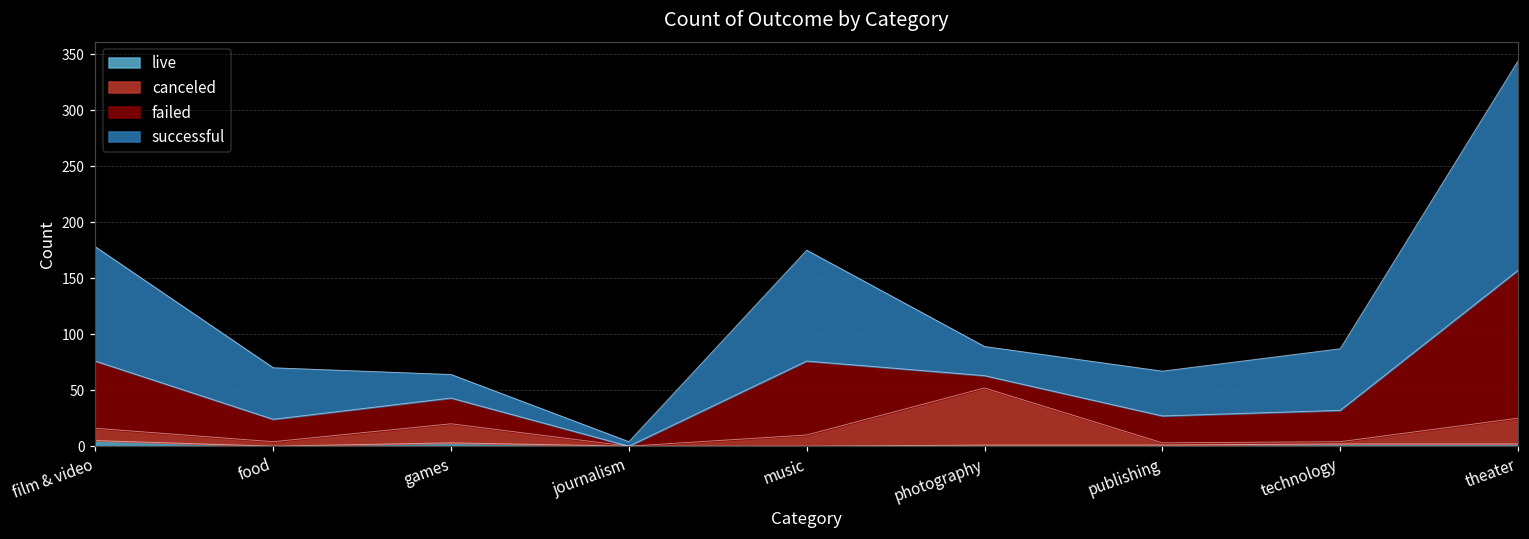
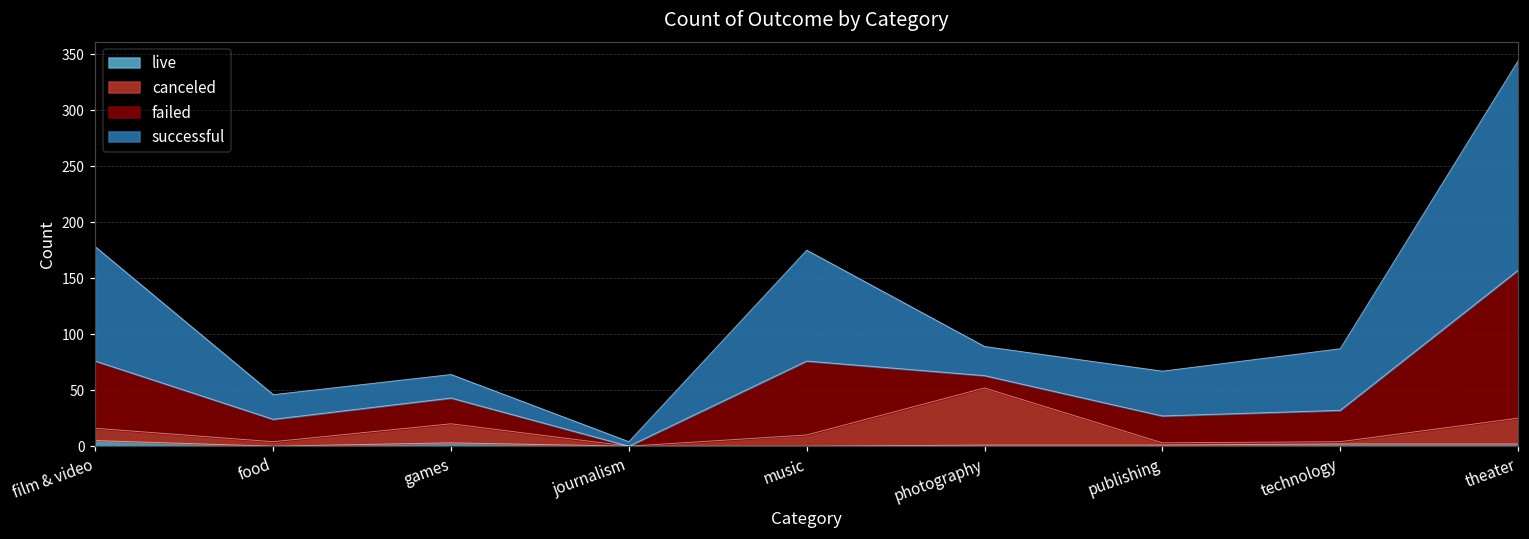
successful, food: 46 -> 22
